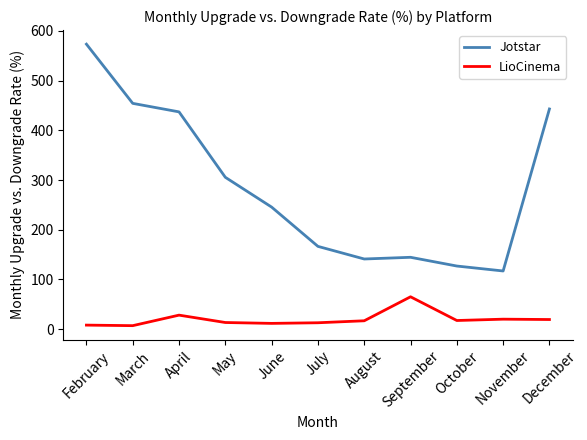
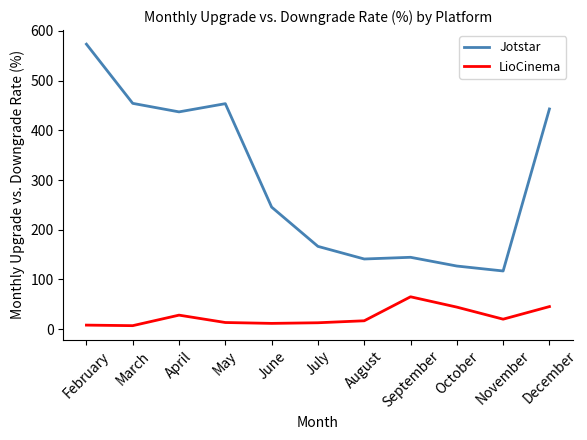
Jotstar, May: 310 -> 450
LioCinema, October: 20 -> 40
LioCinema, December: 20 -> 50
